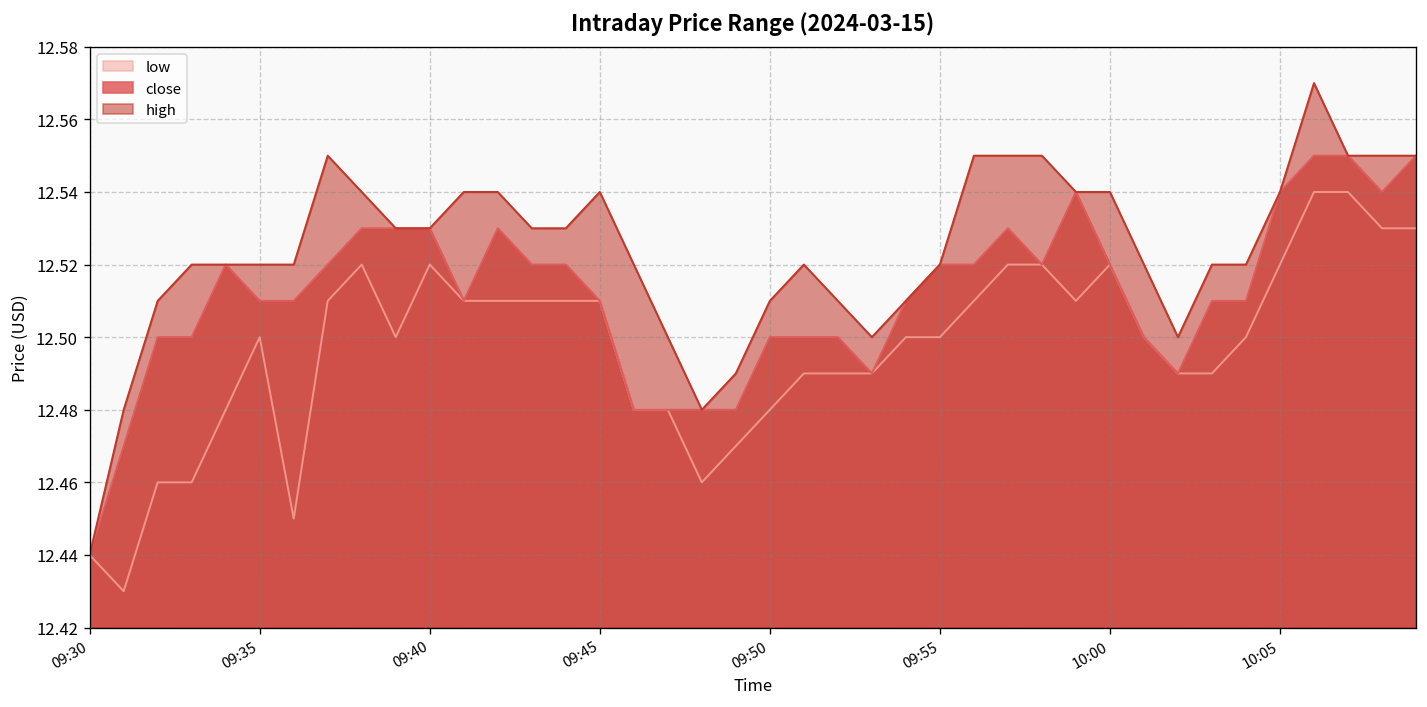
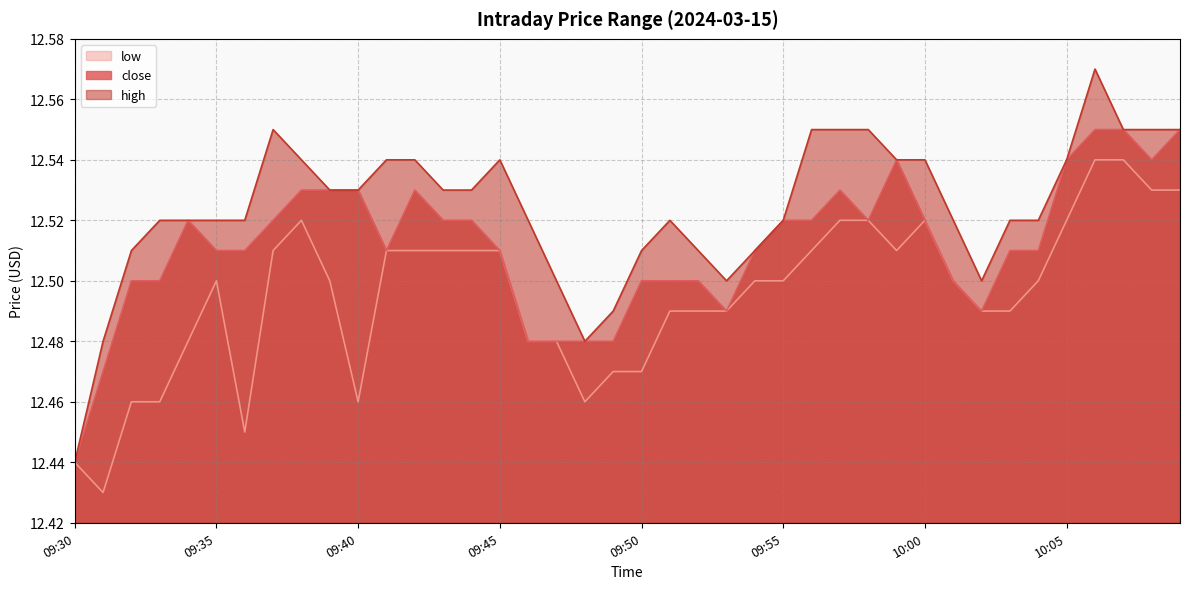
low, 09:40: 12.52 -> 12.46
low, 09:50: 12.48 -> 12.47
